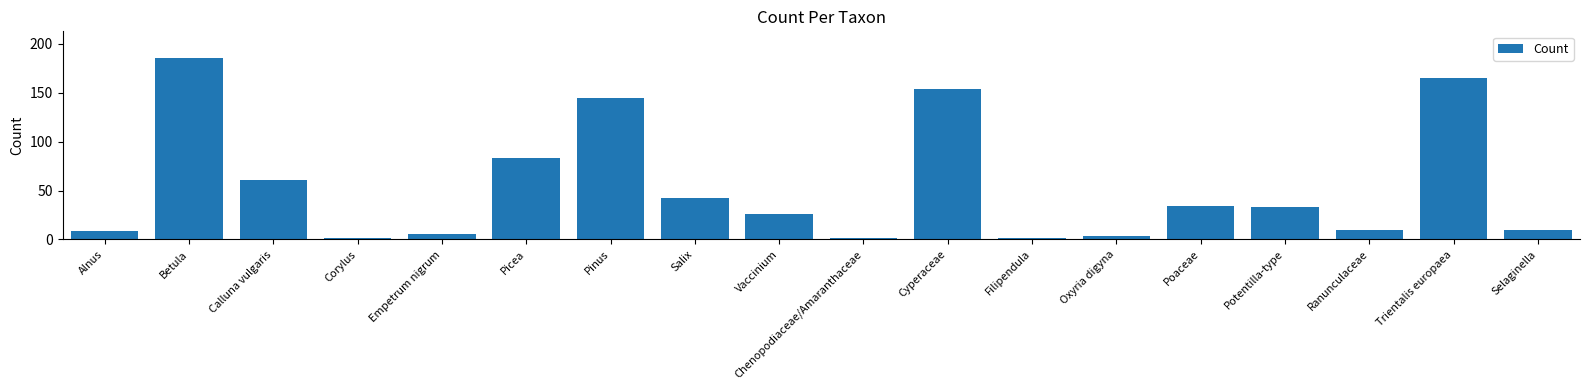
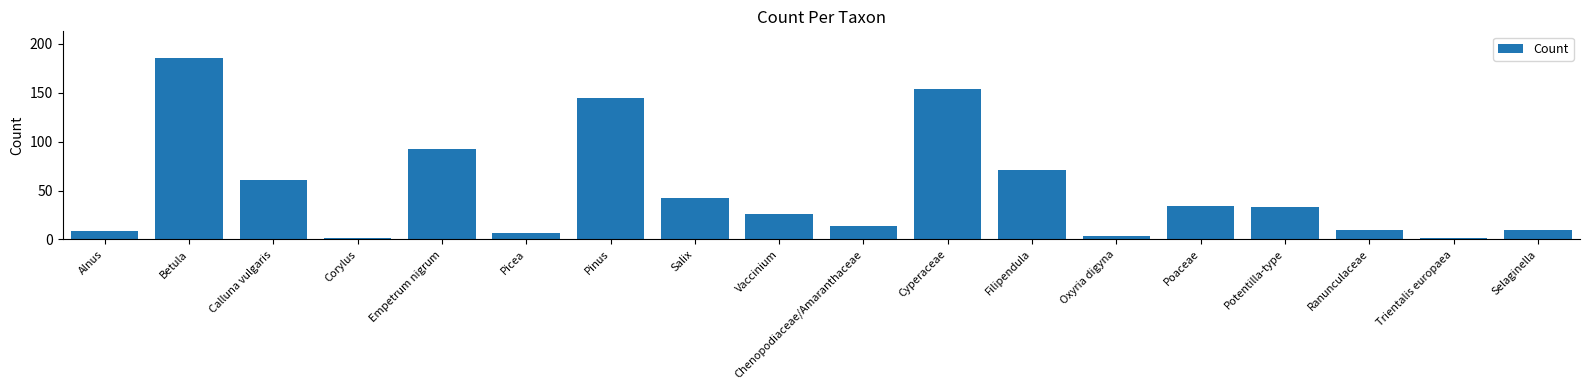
Empetrum nigrum: 10 -> 90
Picea: 80 -> 10
Chenopodiaceae/Amaranthaceae: 0 -> 10
Filipendula: 0 -> 70
Trientalis europaea: 170 -> 0
